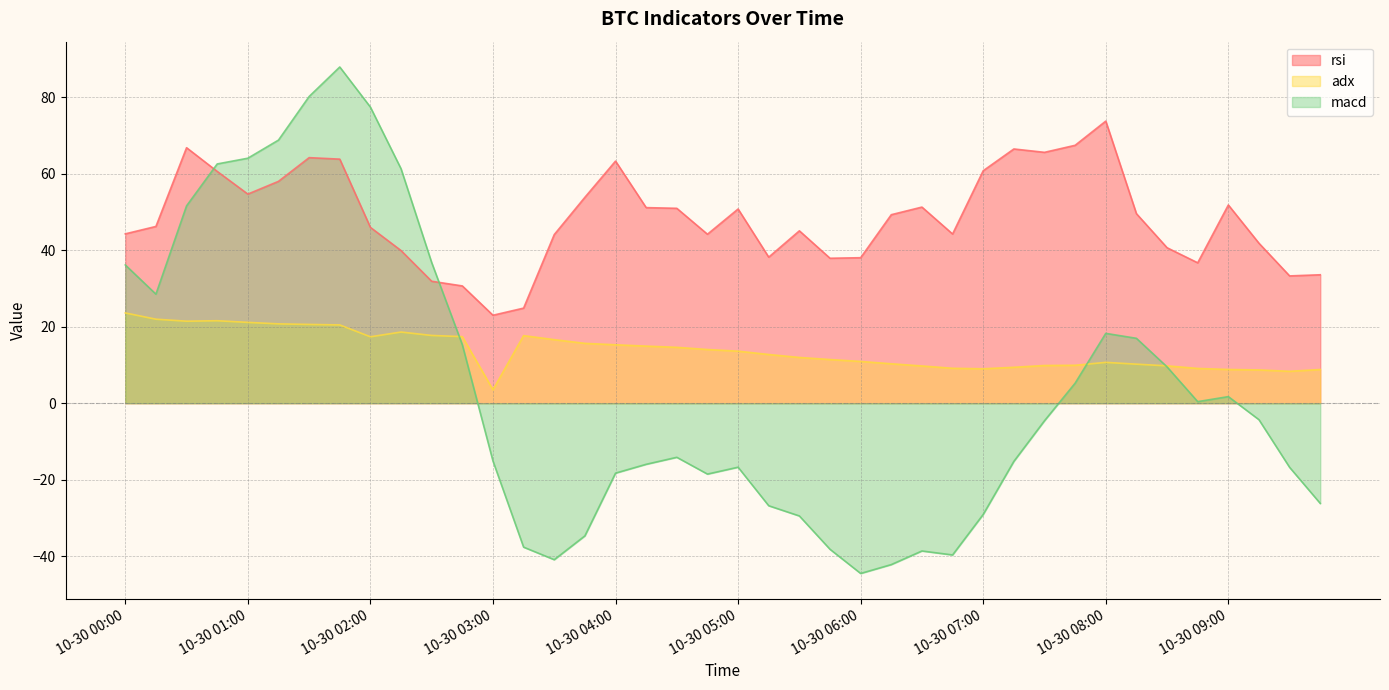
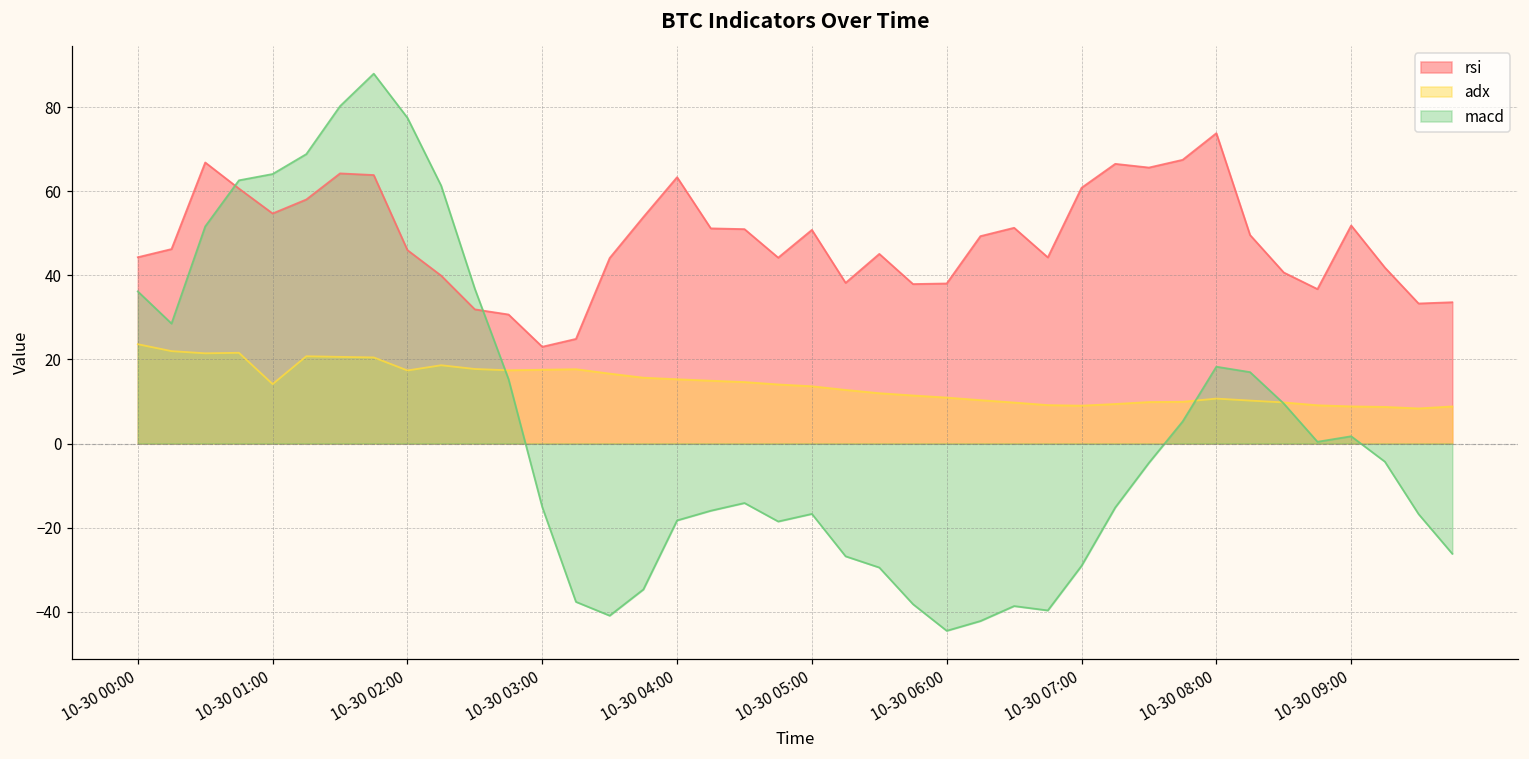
adx, 10-30 01:00: 21 -> 14
adx, 10-30 03:00: 4 -> 18
